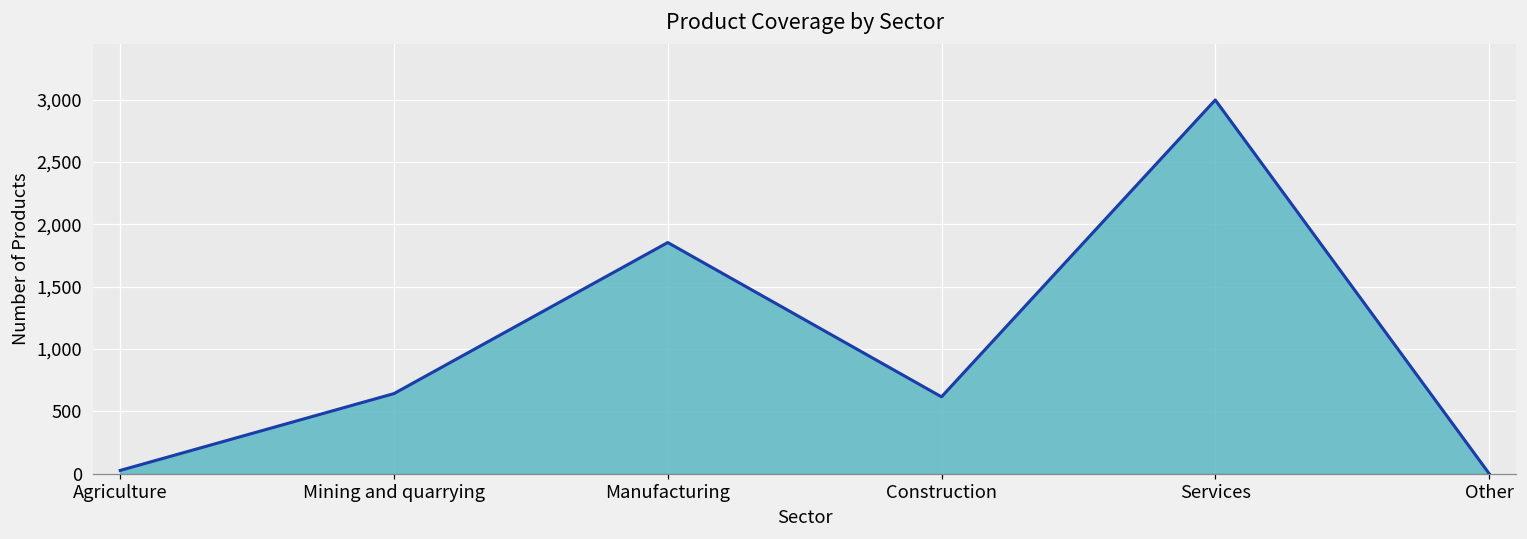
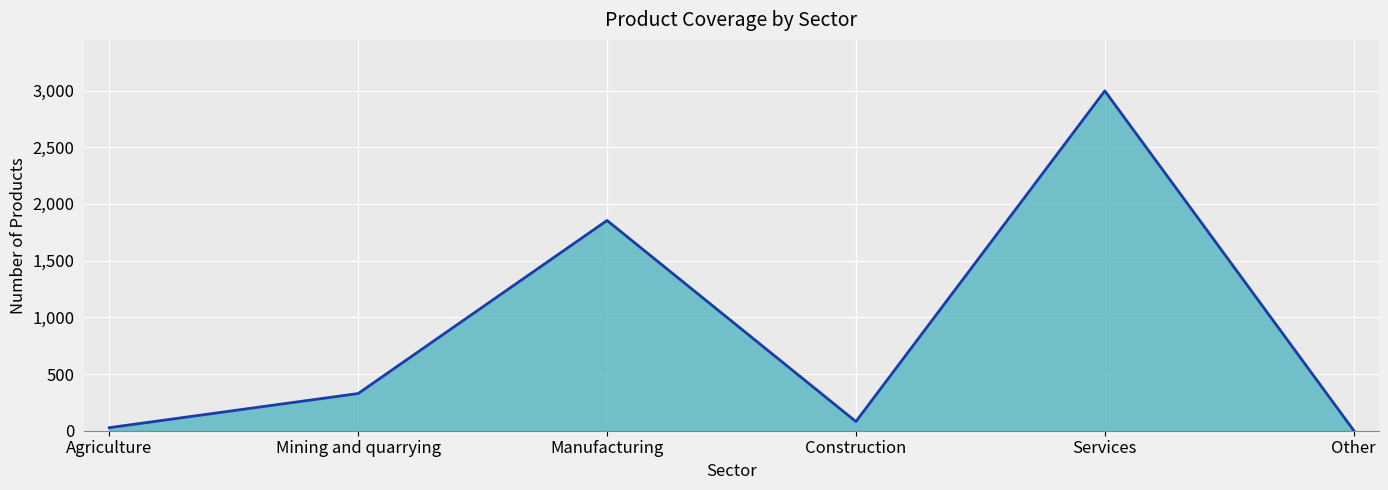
Mining and quarrying: 640 -> 330
Construction: 620 -> 80
